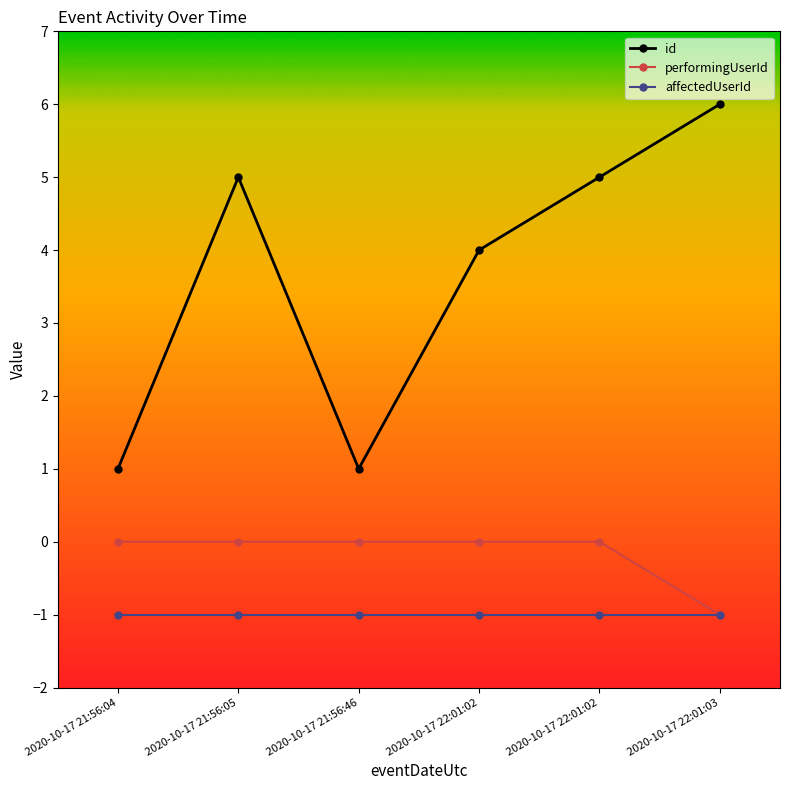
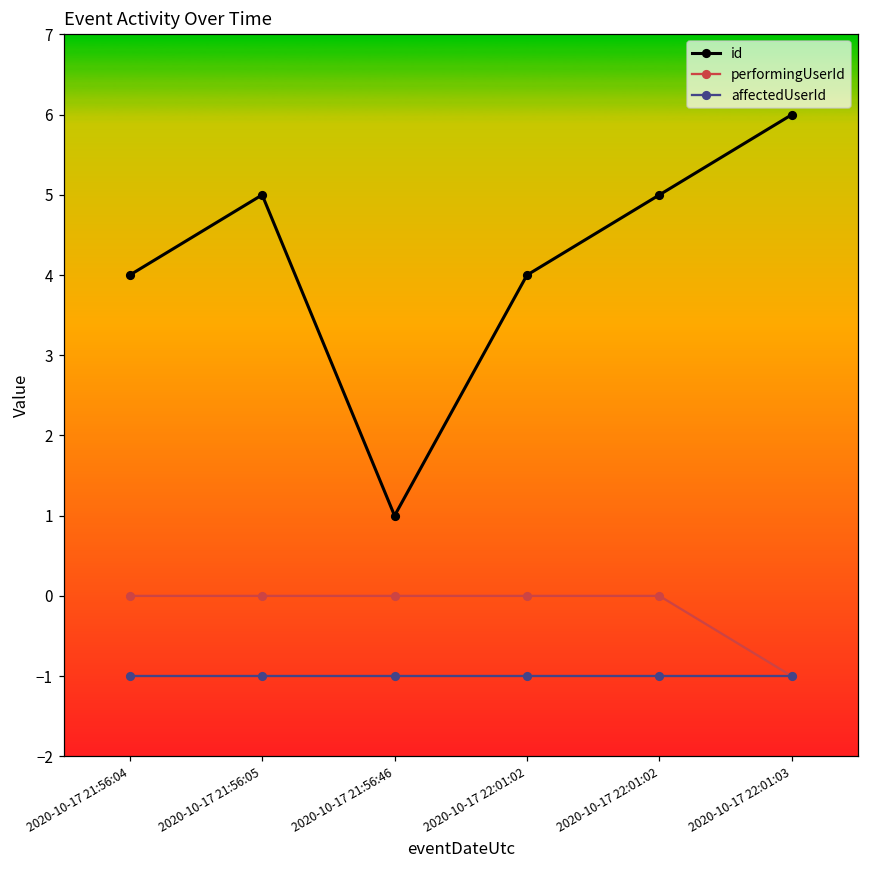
id, 2020-10-17 21:56:04: 1 -> 4
